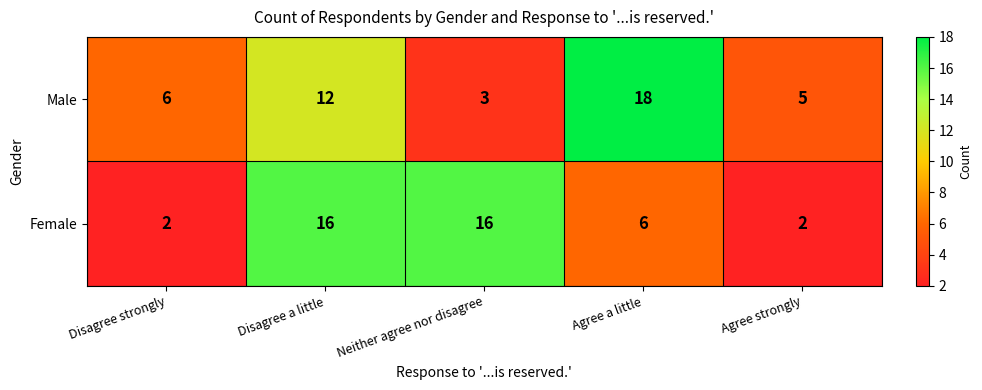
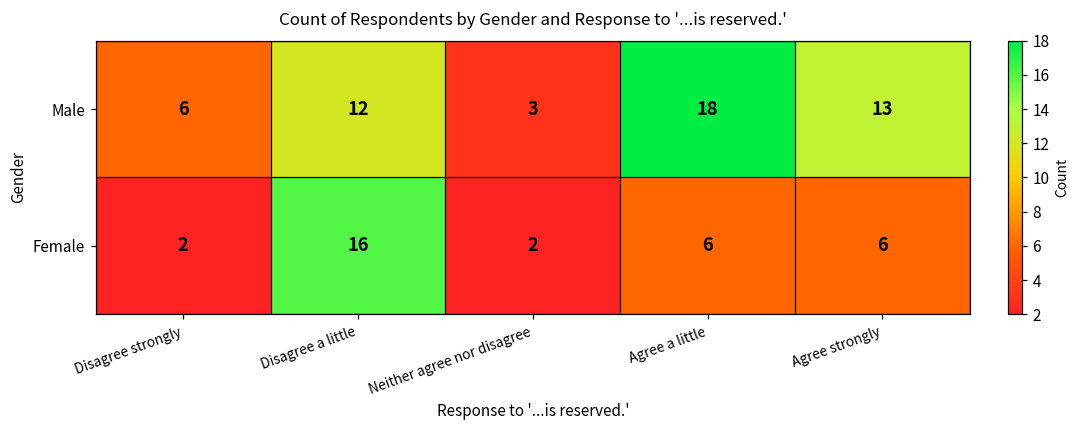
Male, Agree strongly: 5 -> 13
Female, Neither agree nor disagree: 16 -> 2
Female, Agree strongly: 2 -> 6
